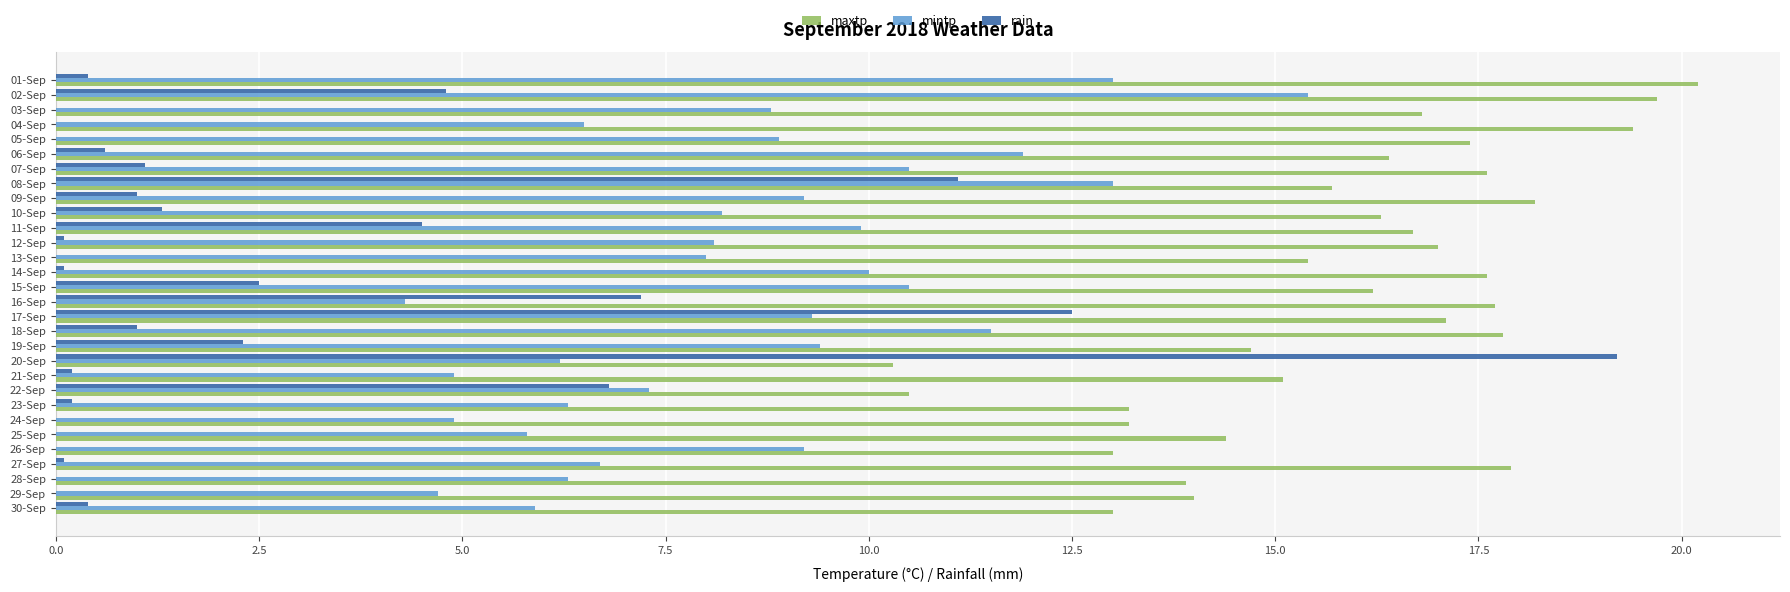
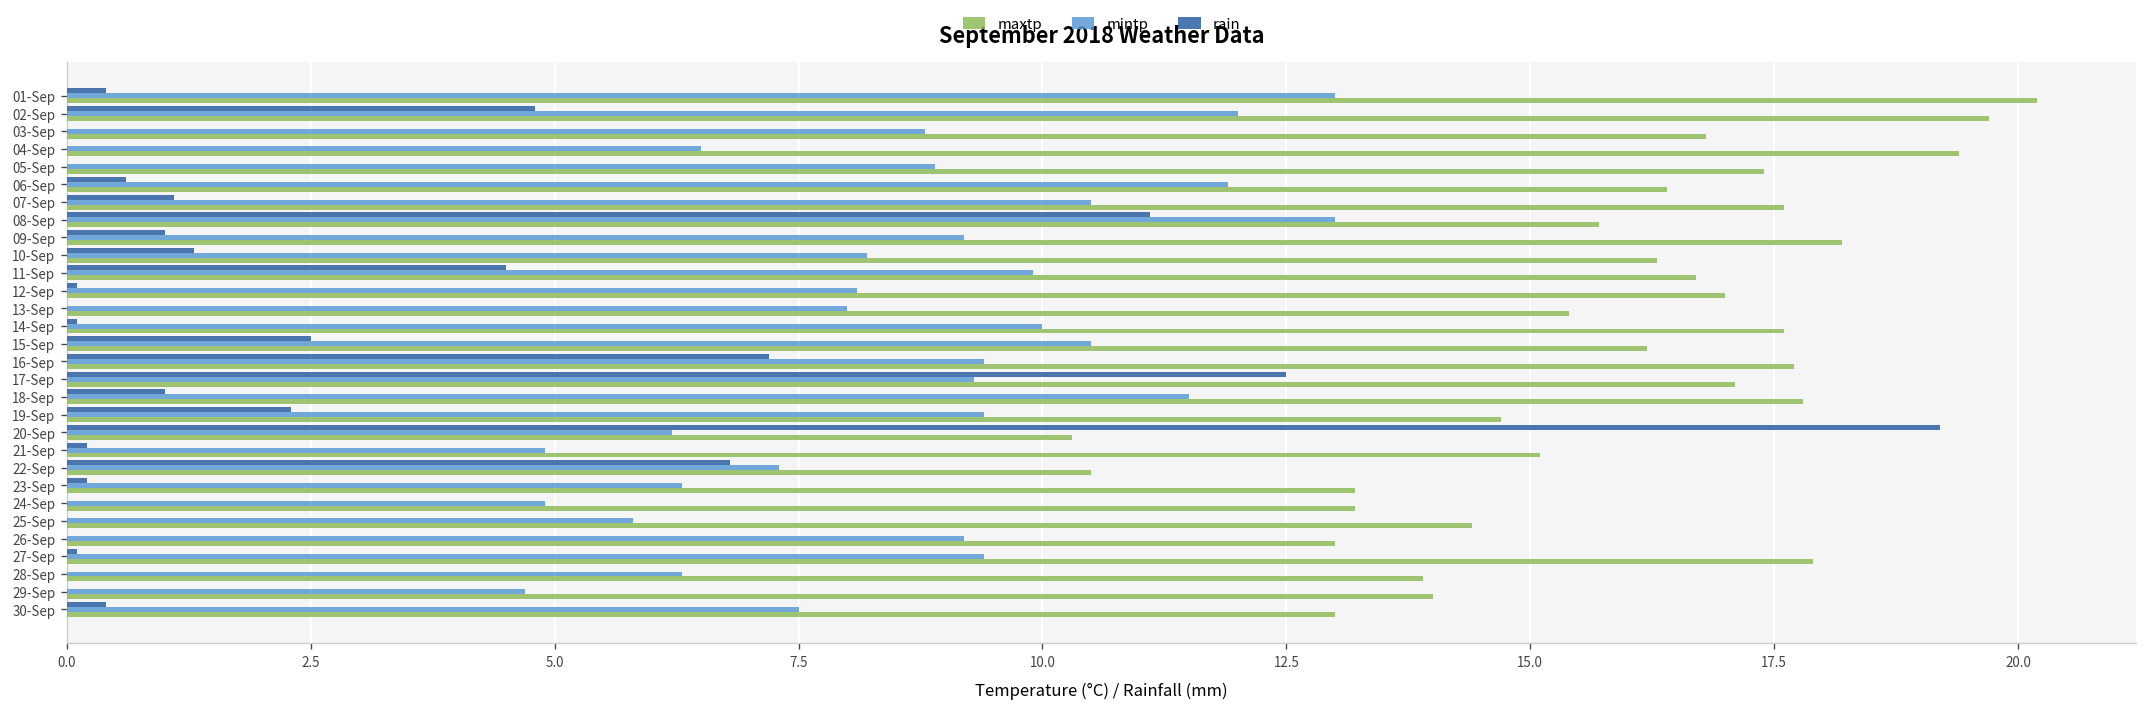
mintp, 02-Sep: 15.4 -> 12.0
mintp, 16-Sep: 4.3 -> 9.4
mintp, 27-Sep: 6.7 -> 9.4
mintp, 30-Sep: 5.9 -> 7.5
